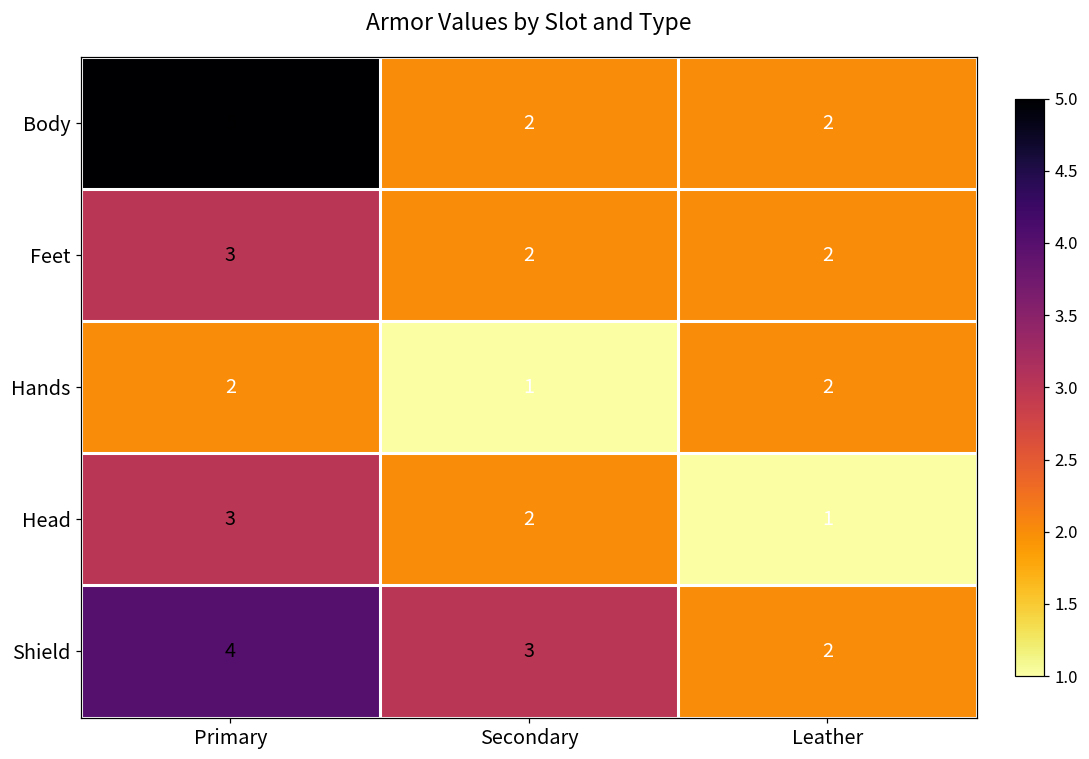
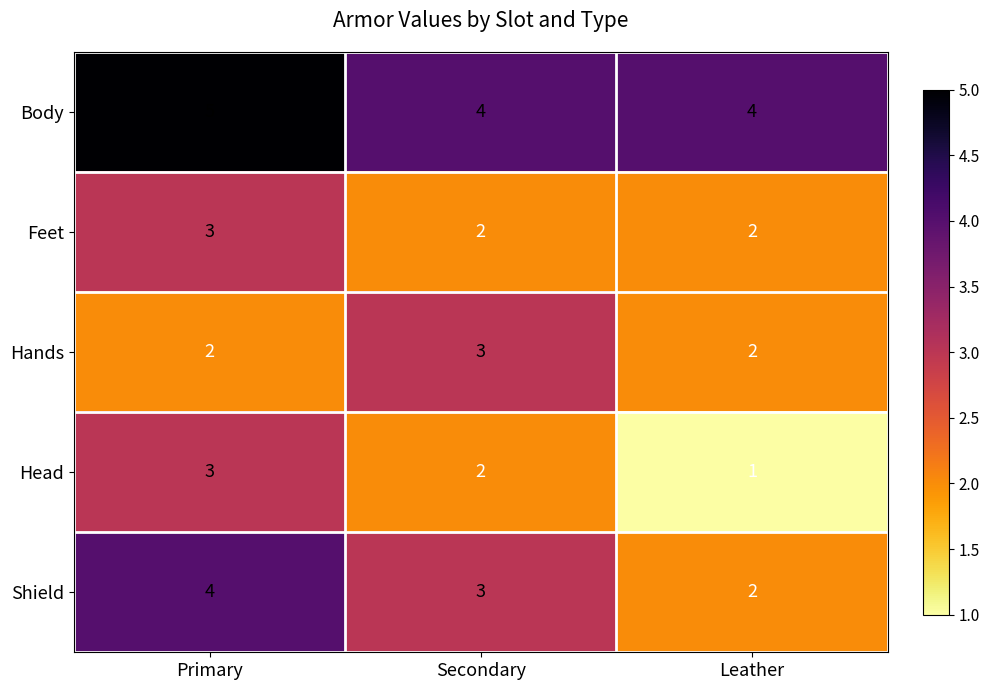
Body, Secondary: 2 -> 4
Body, Leather: 2 -> 4
Hands, Secondary: 1 -> 3
